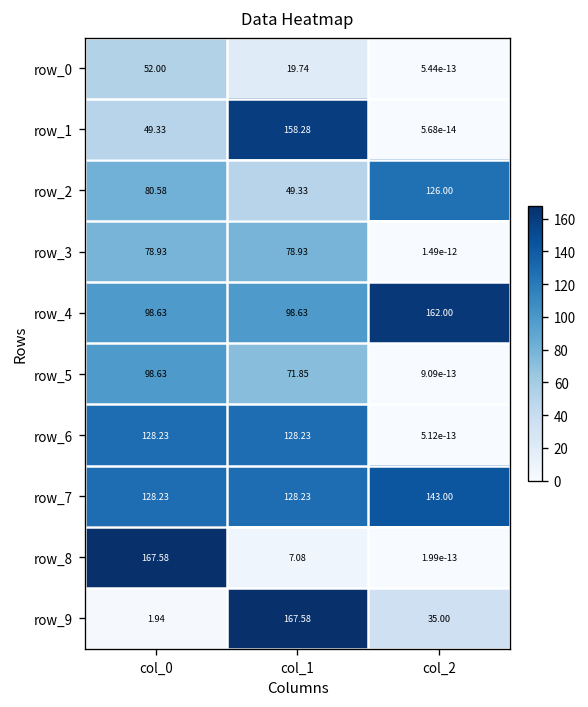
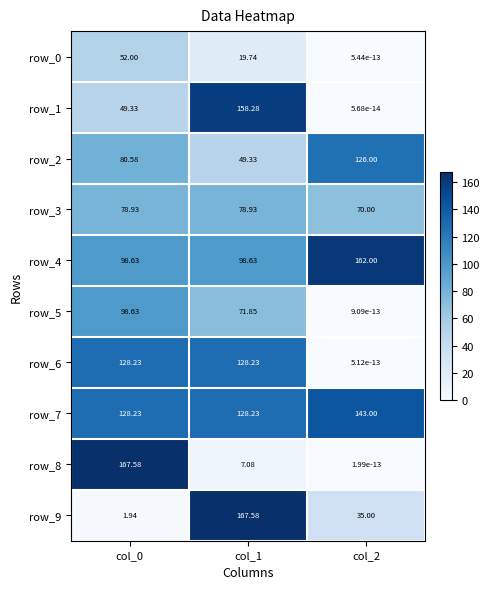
row_3, col_2: 1.49e-12 -> 70.00
